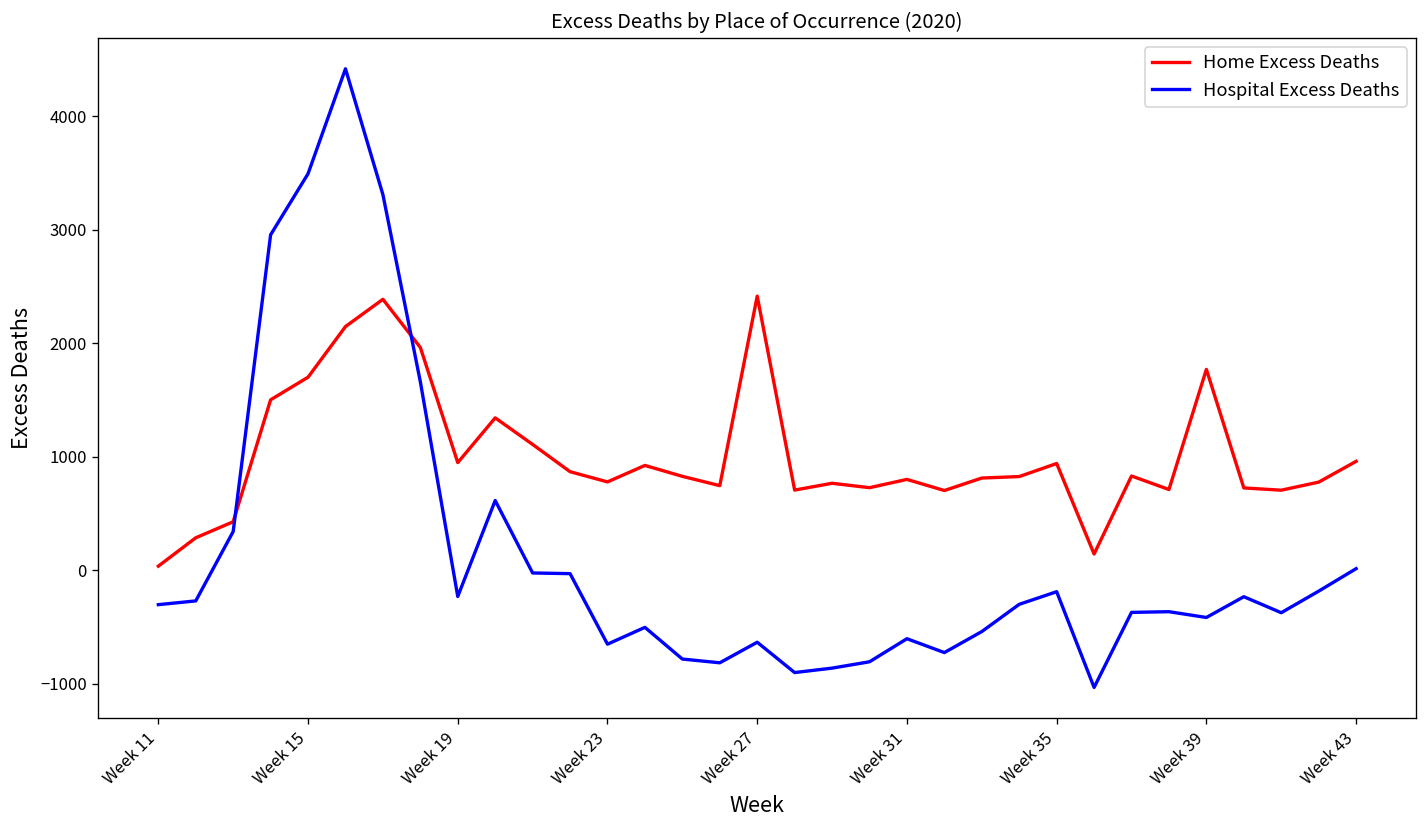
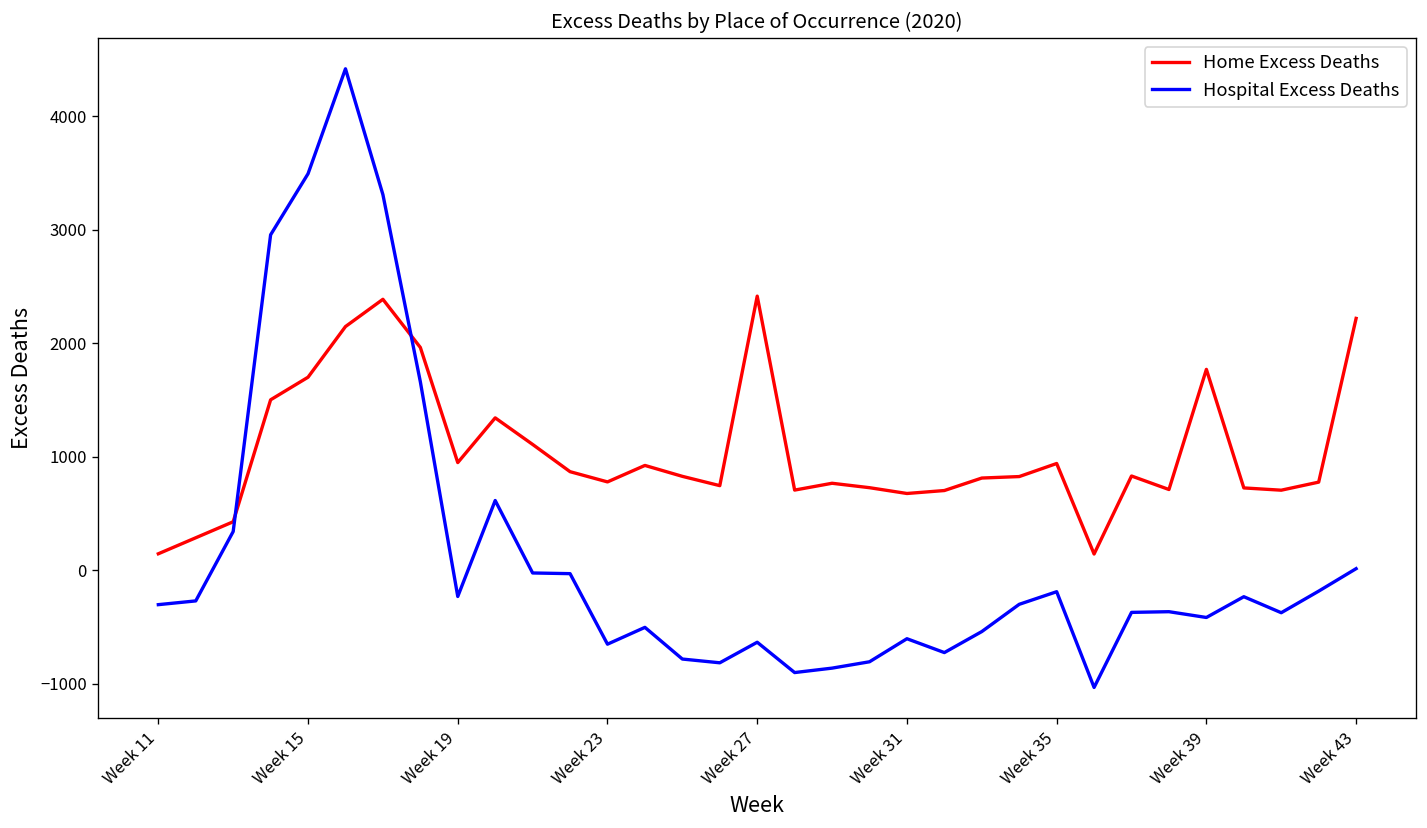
Home Excess Deaths, Week 11: 0 -> 100
Home Excess Deaths, Week 31: 800 -> 700
Home Excess Deaths, Week 43: 1000 -> 2200
